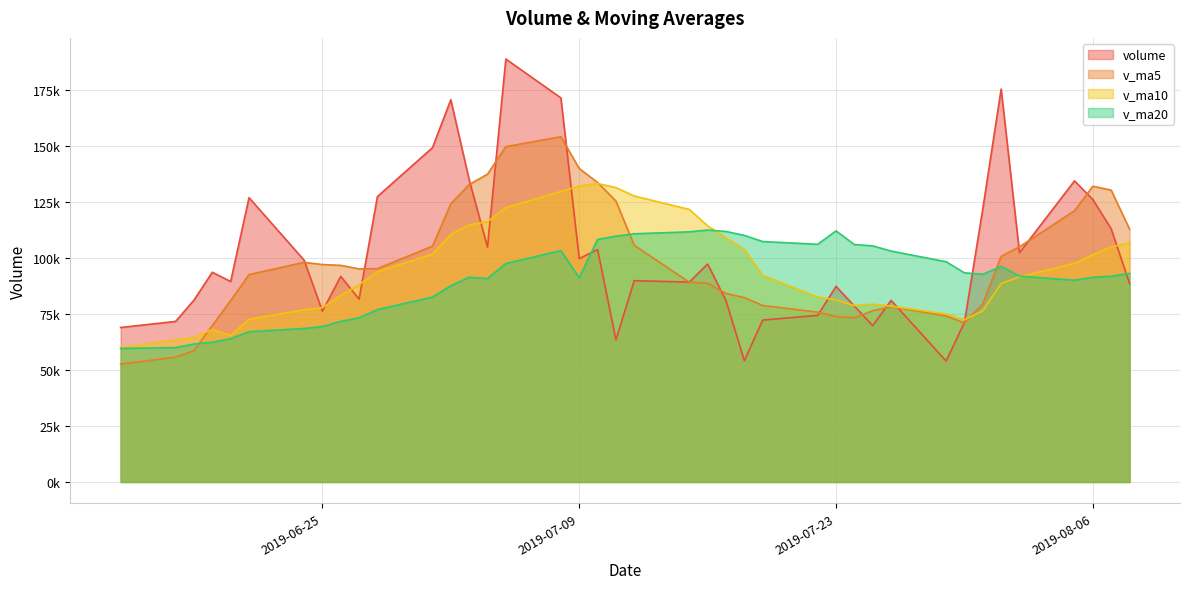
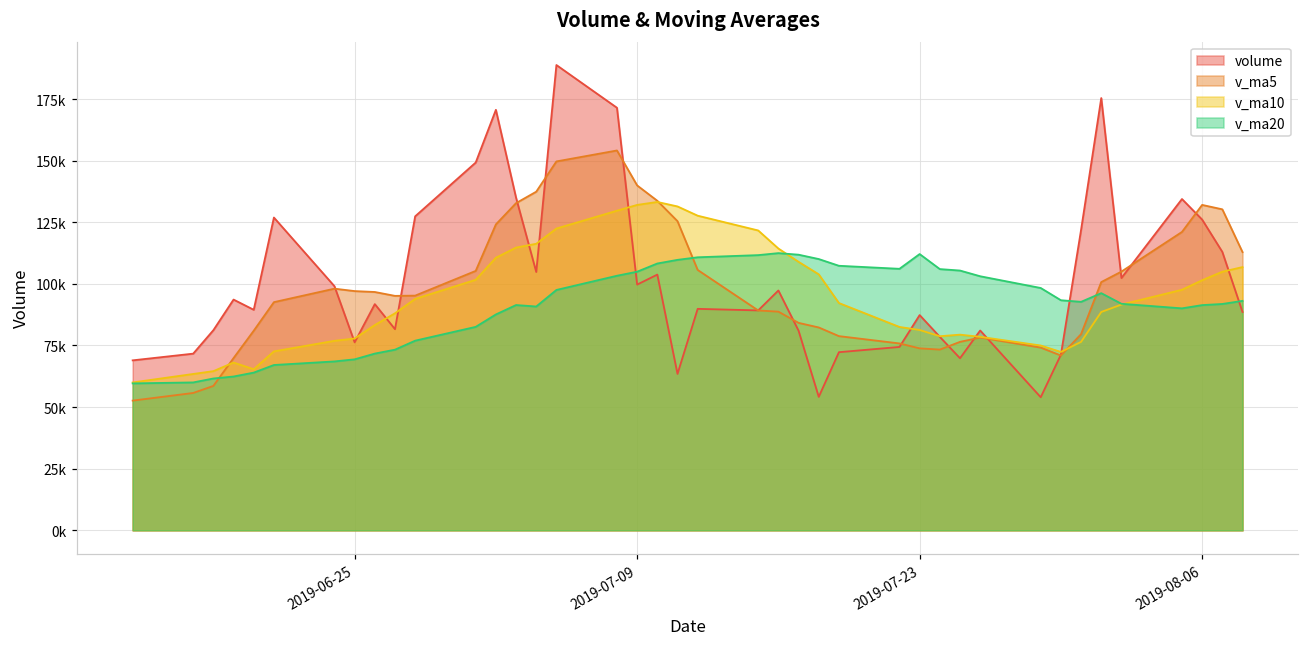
v_ma20, 2019-07-09: 91000 -> 105000
